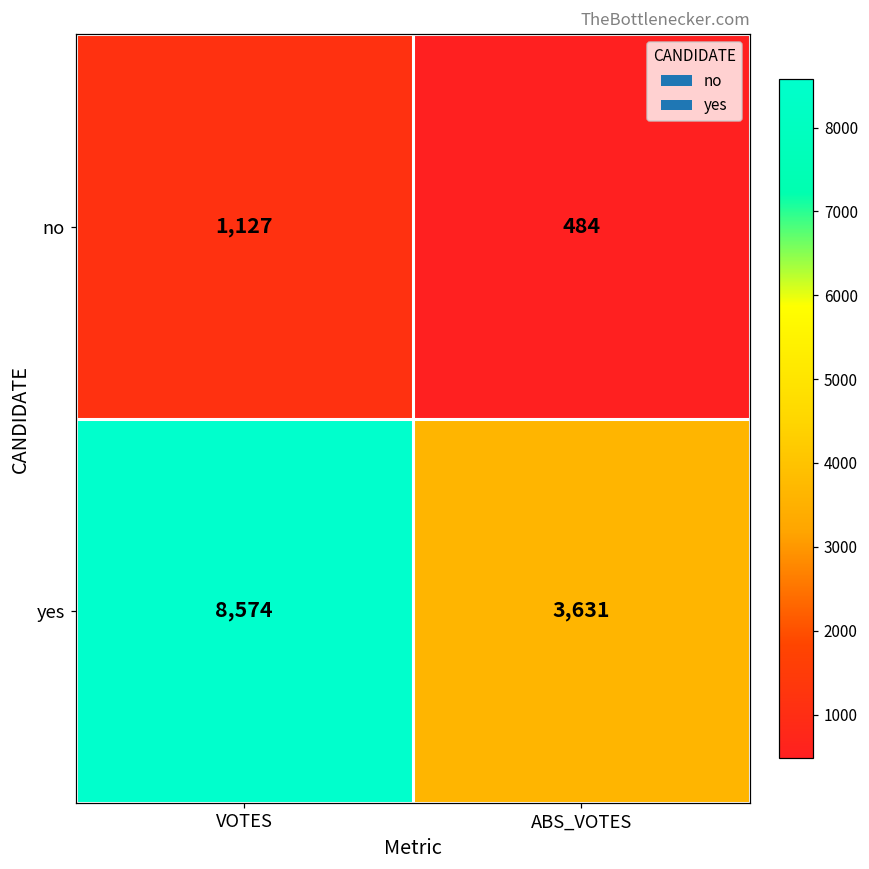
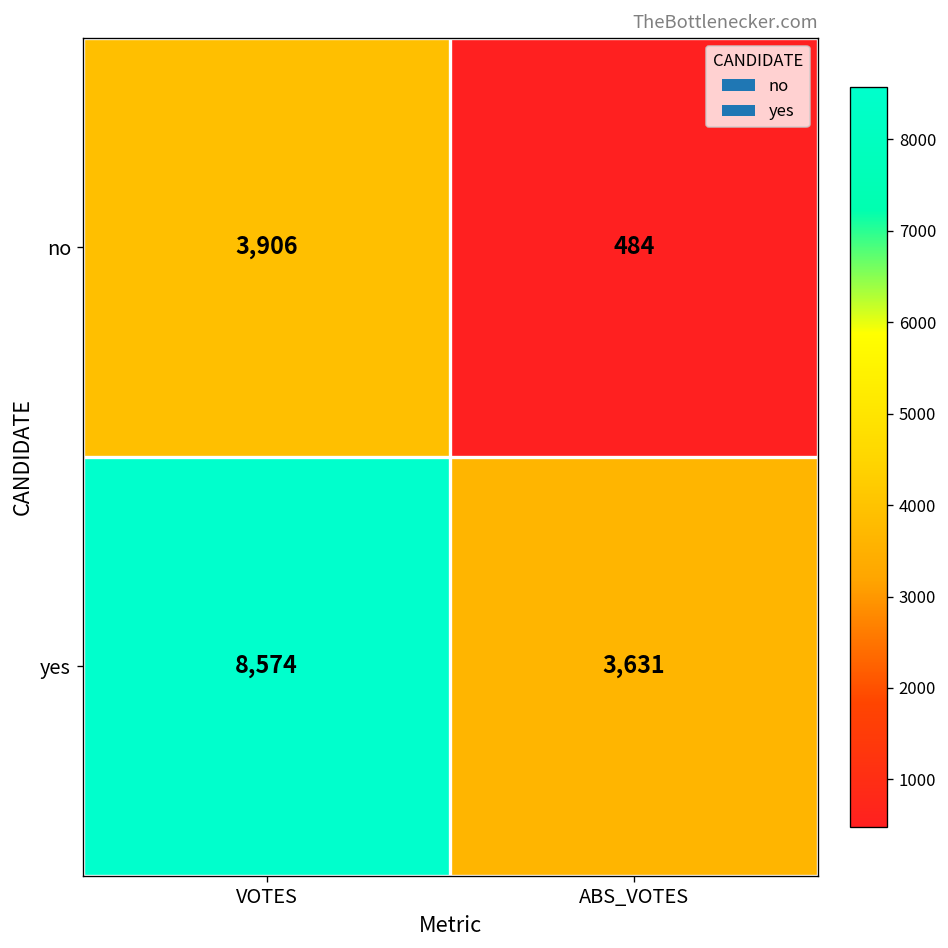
no, VOTES: 1,127 -> 3,906
